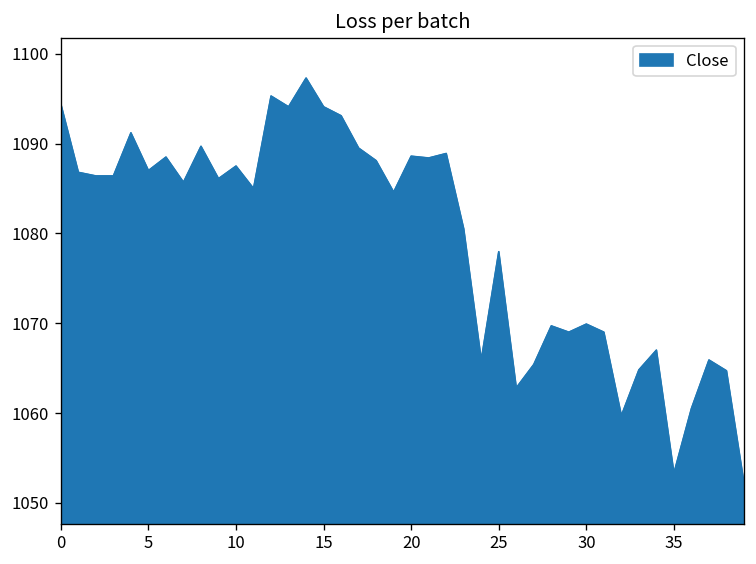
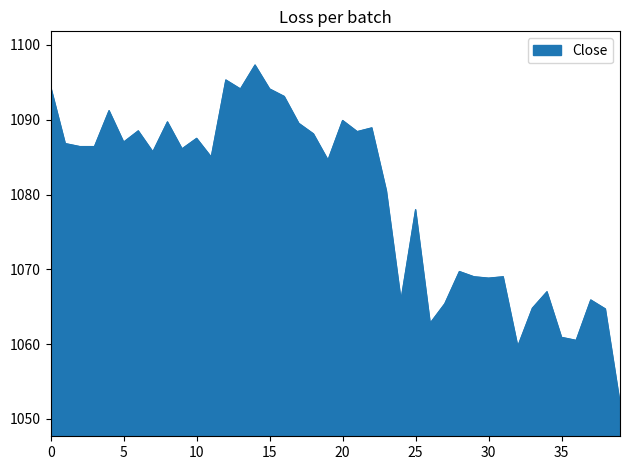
20: 1089 -> 1090
30: 1070 -> 1069
35: 1053 -> 1061
